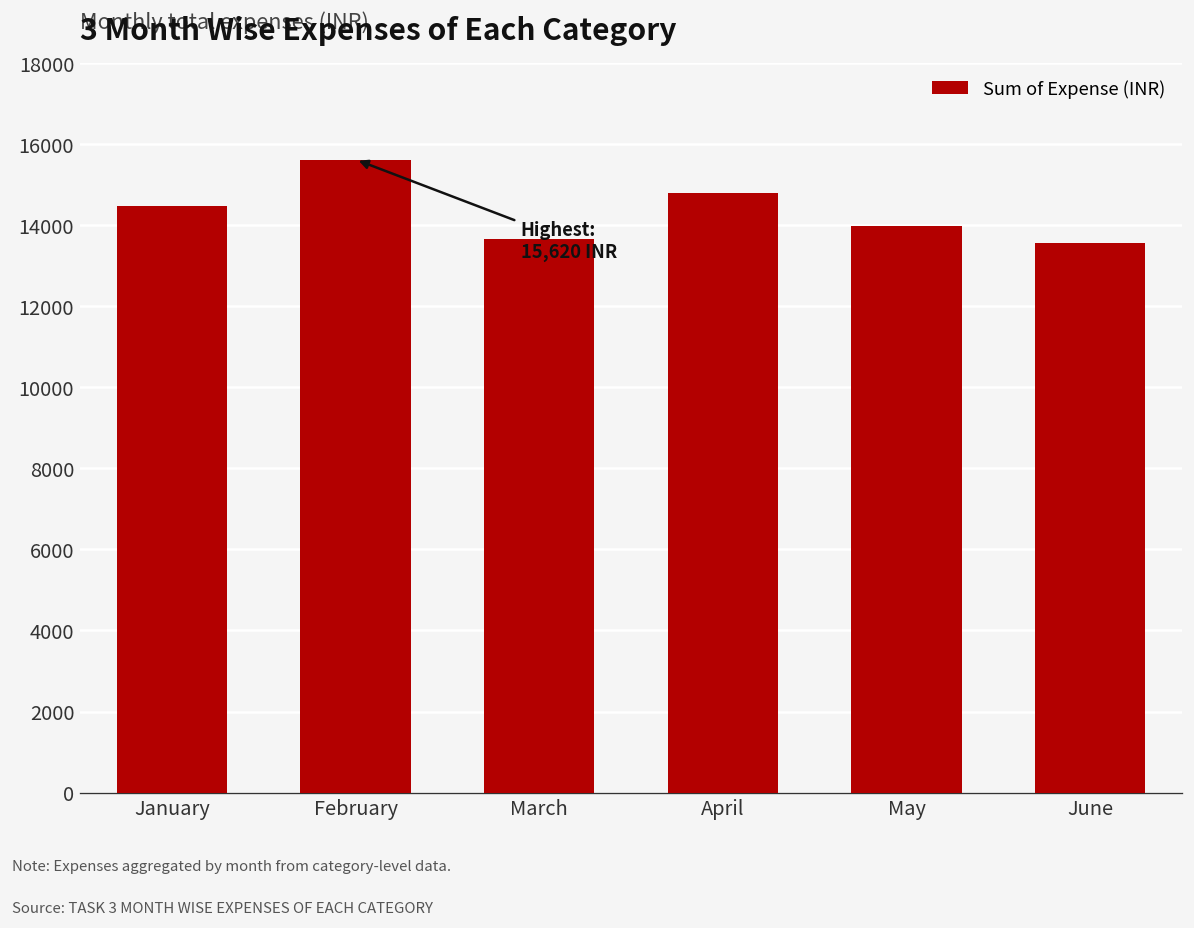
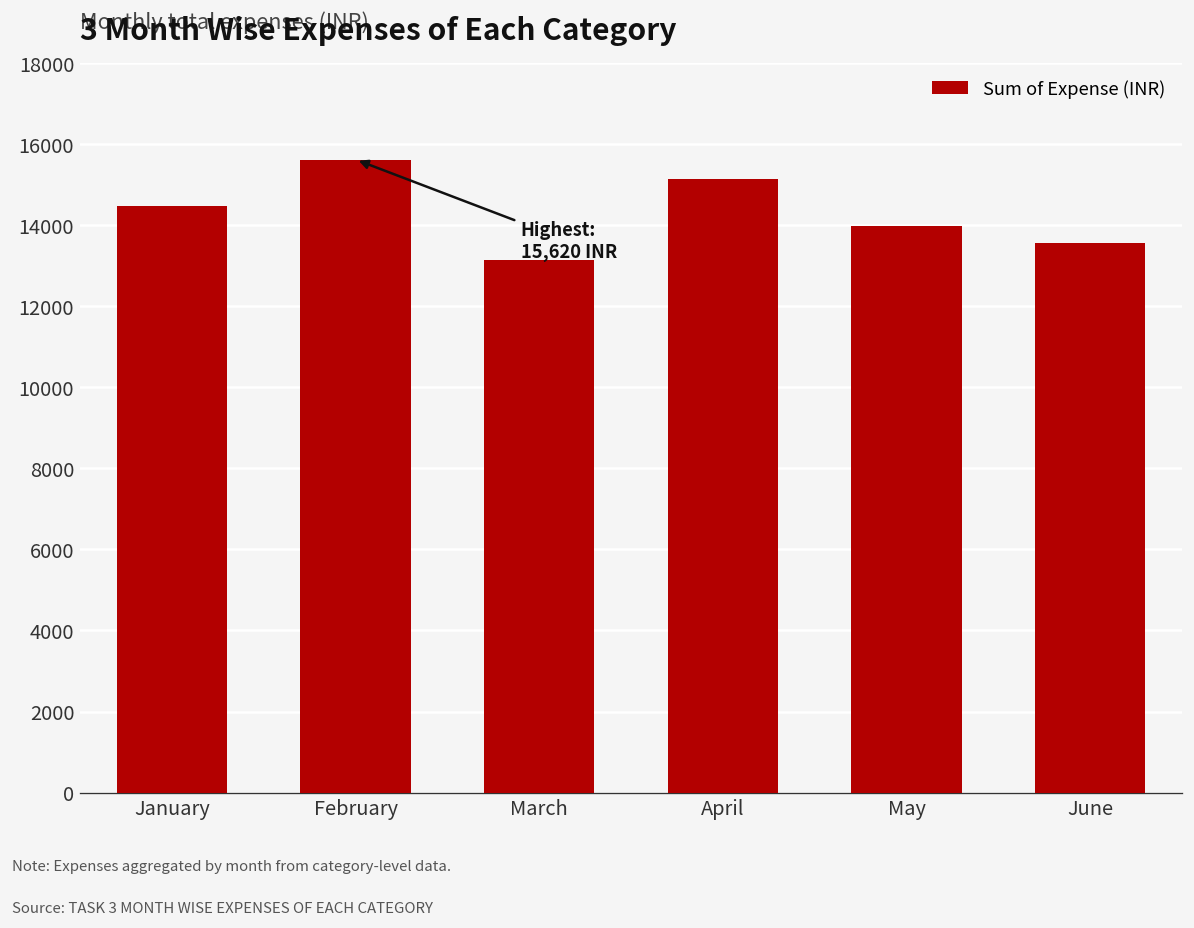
March: 13600 -> 13100
April: 14800 -> 15200
